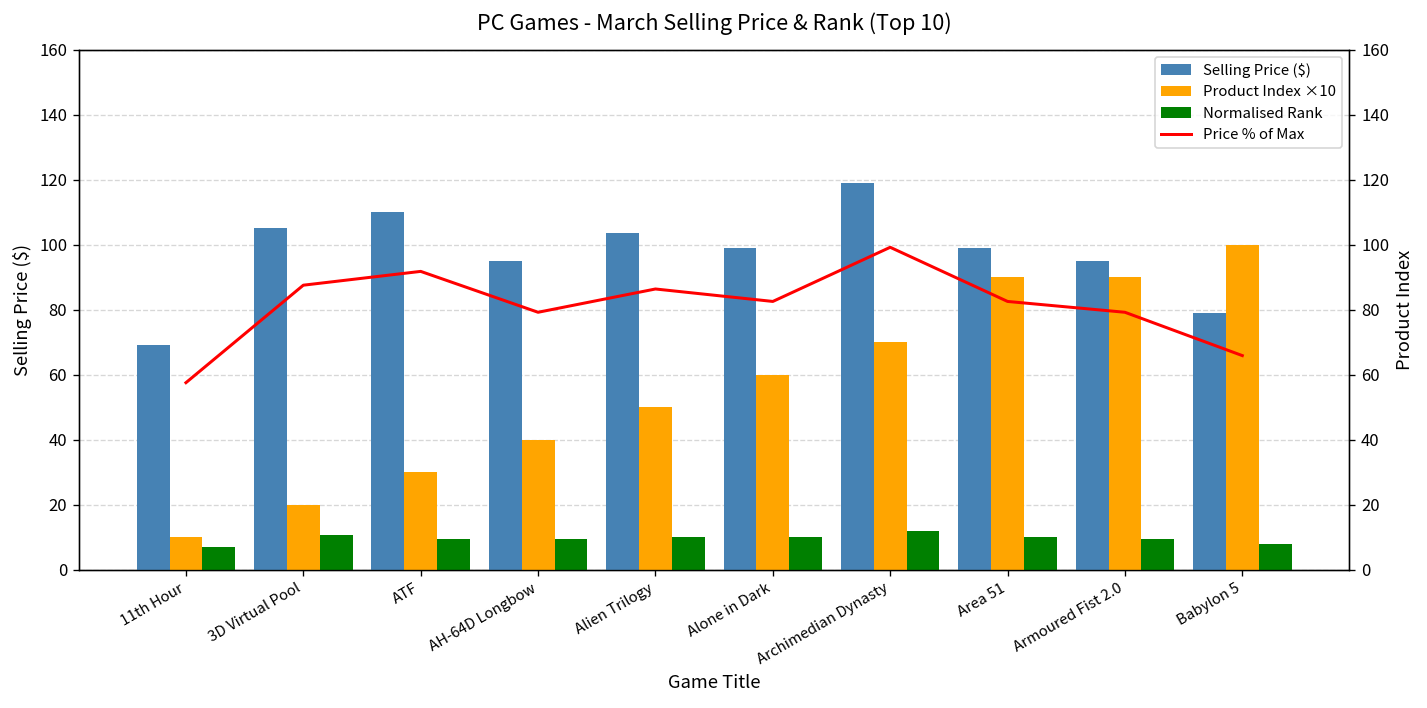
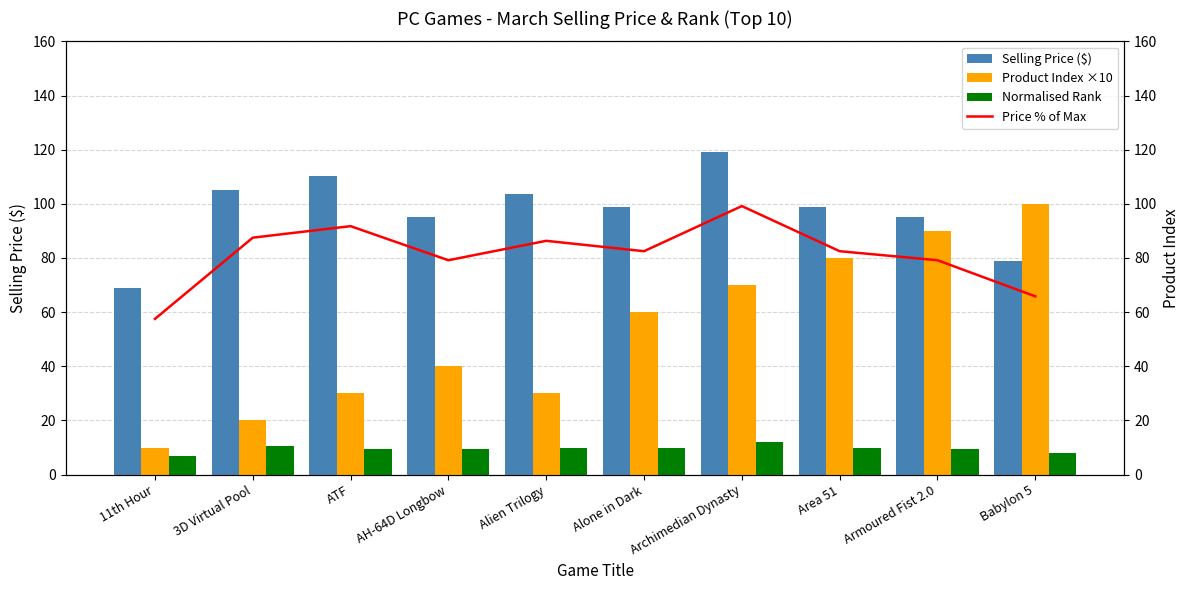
Product Index ×10, Alien Trilogy: 50 -> 30
Product Index ×10, Area 51: 90 -> 80
